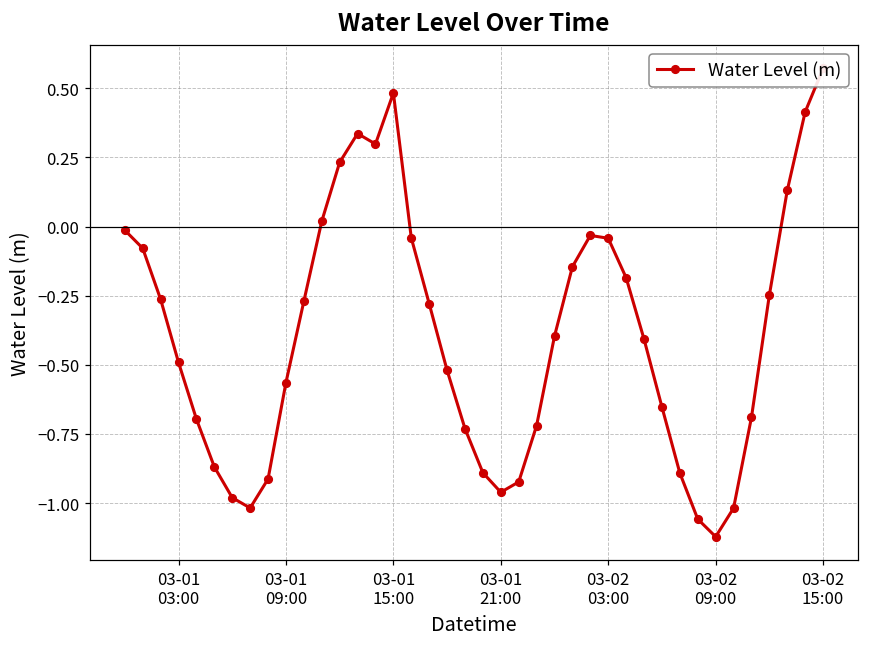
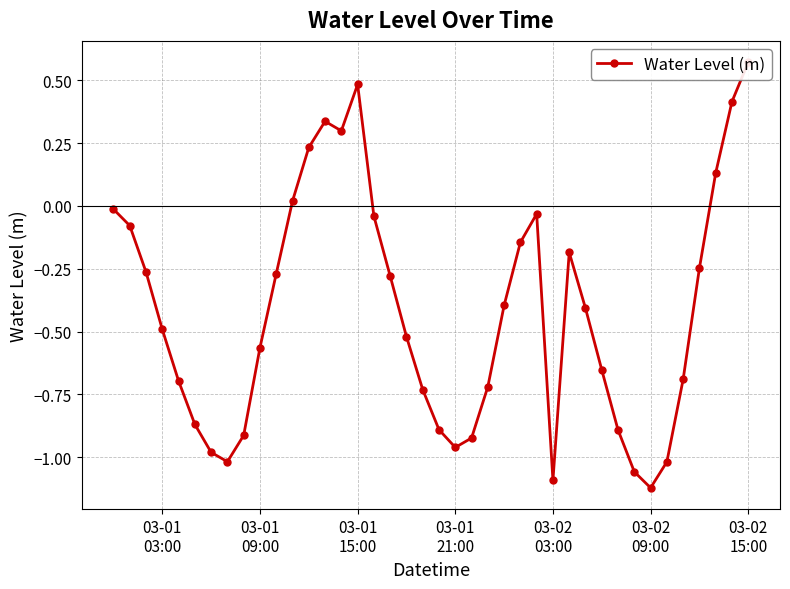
03-02 03:00: -0.04 -> -1.09
